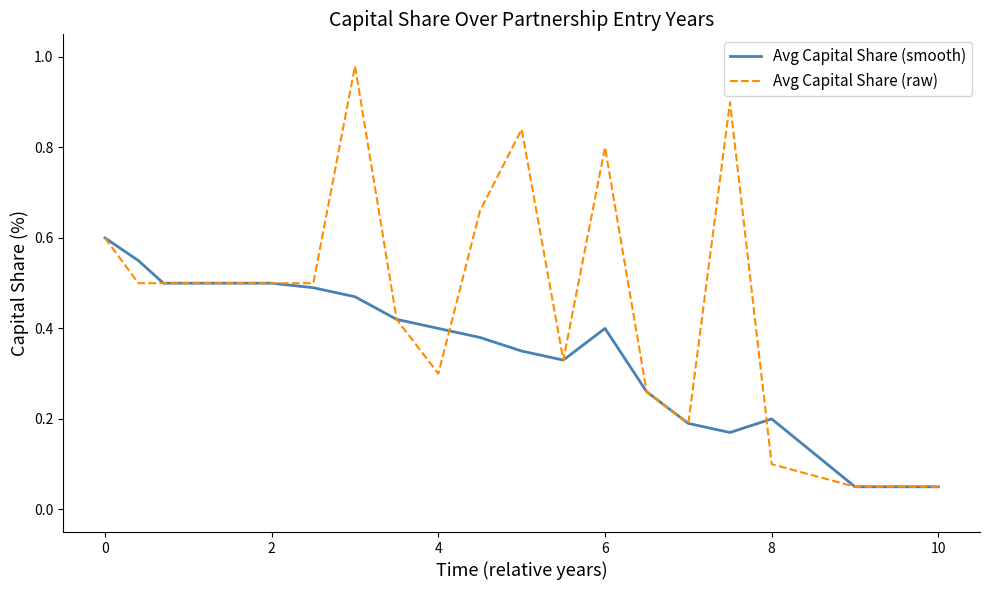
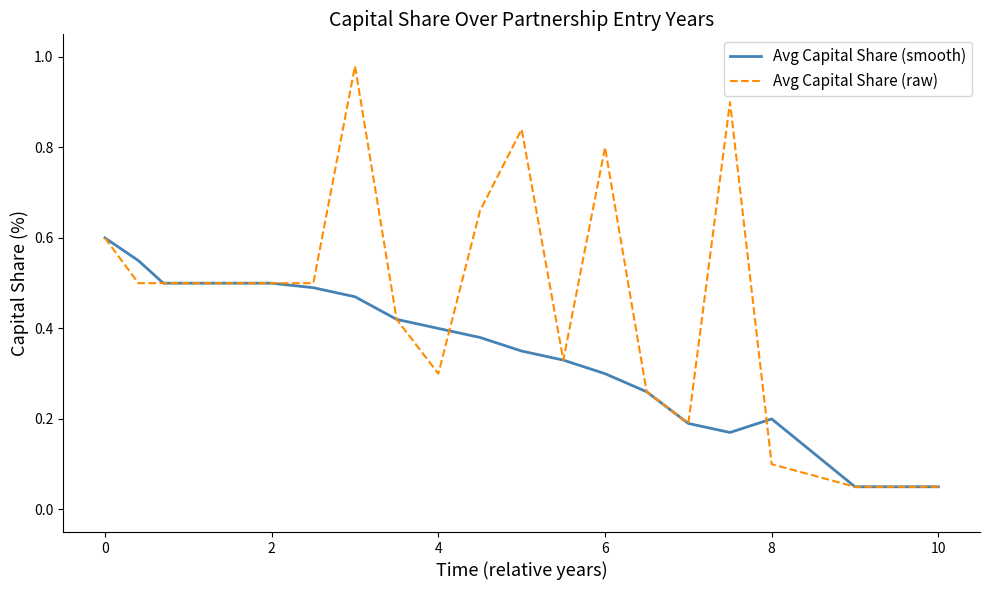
Avg Capital Share (smooth), 6: 0.4 -> 0.3
